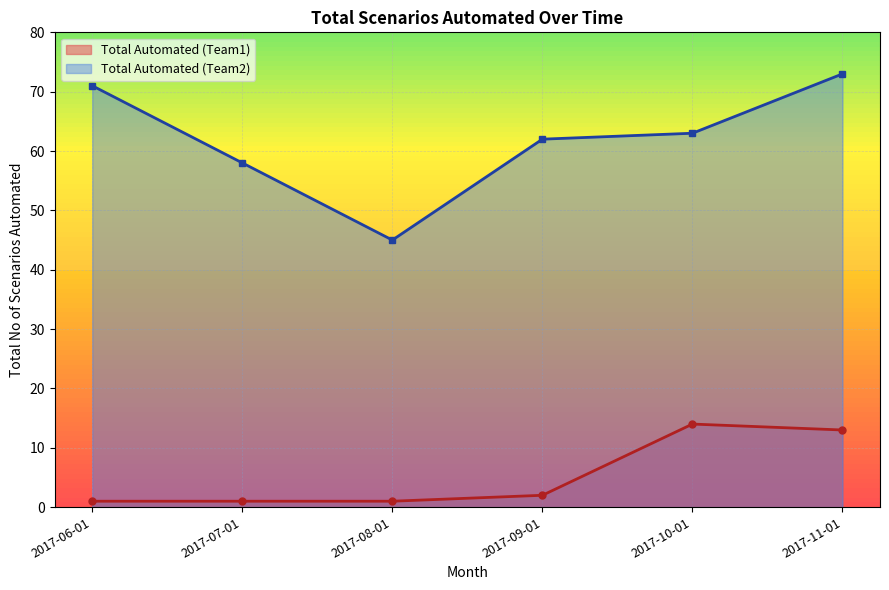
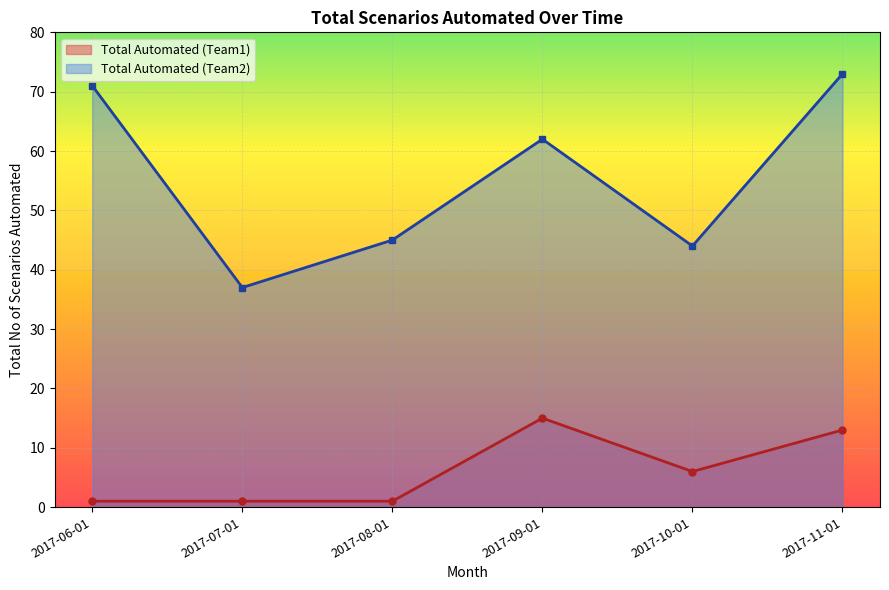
Total Automated (Team2), 2017-07-01: 58 -> 37
Total Automated (Team1), 2017-09-01: 2 -> 15
Total Automated (Team1), 2017-10-01: 14 -> 6
Total Automated (Team2), 2017-10-01: 63 -> 44
